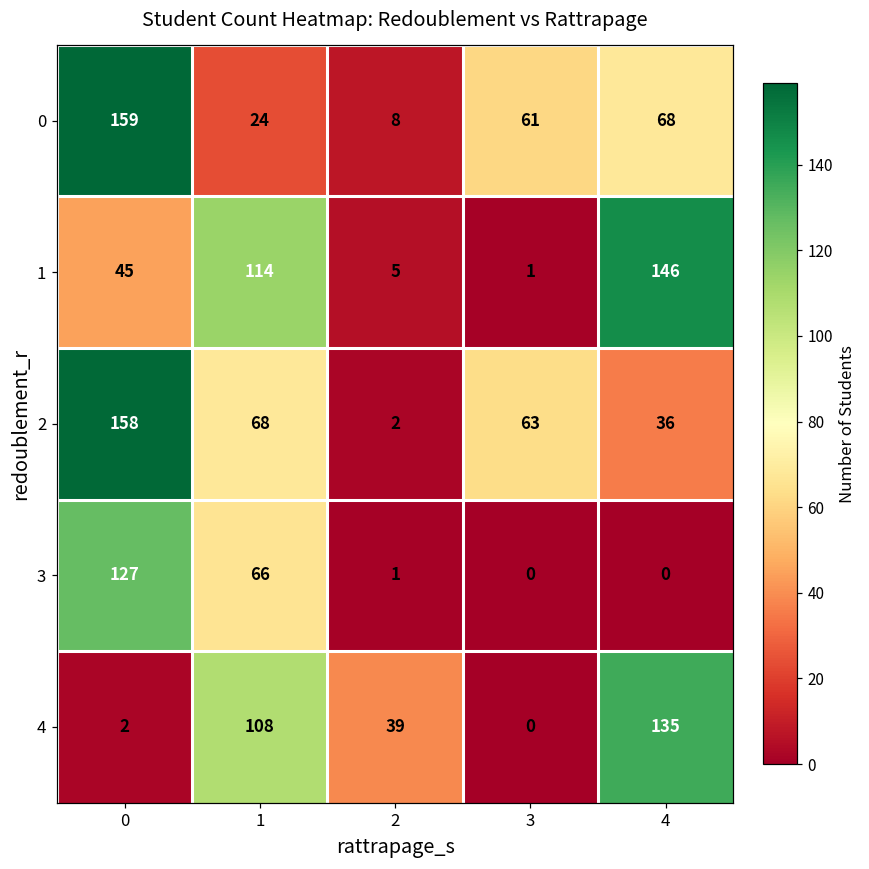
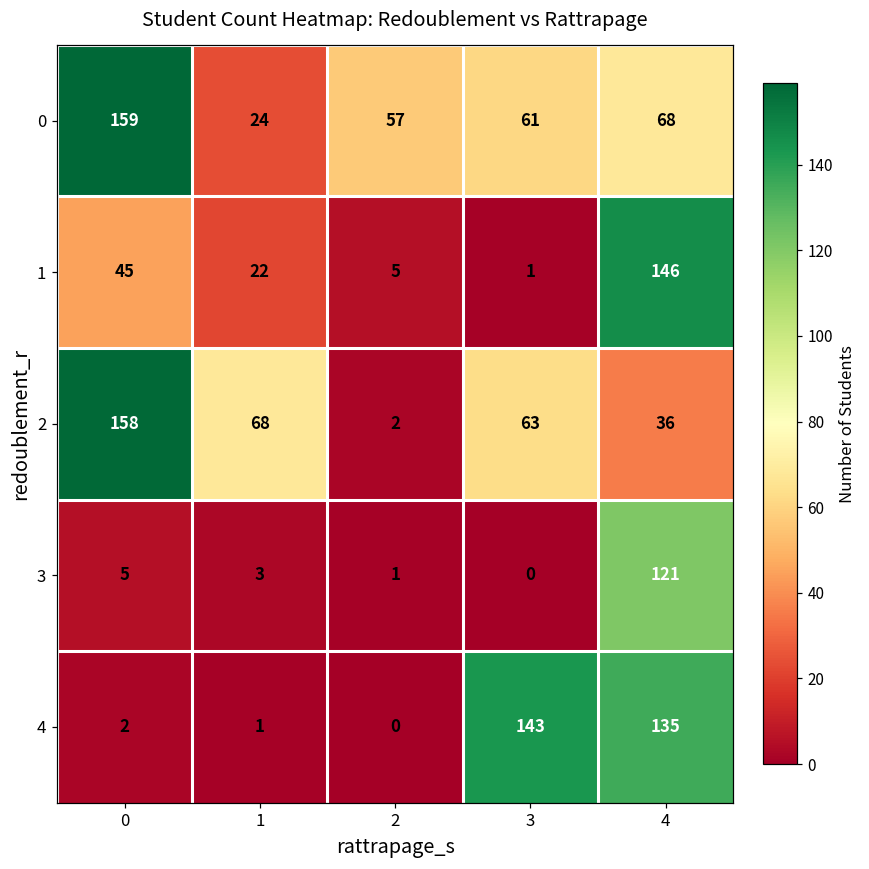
0, 2: 8 -> 57
1, 1: 114 -> 22
3, 0: 127 -> 5
3, 1: 66 -> 3
3, 4: 0 -> 121
4, 1: 108 -> 1
4, 2: 39 -> 0
4, 3: 0 -> 143
